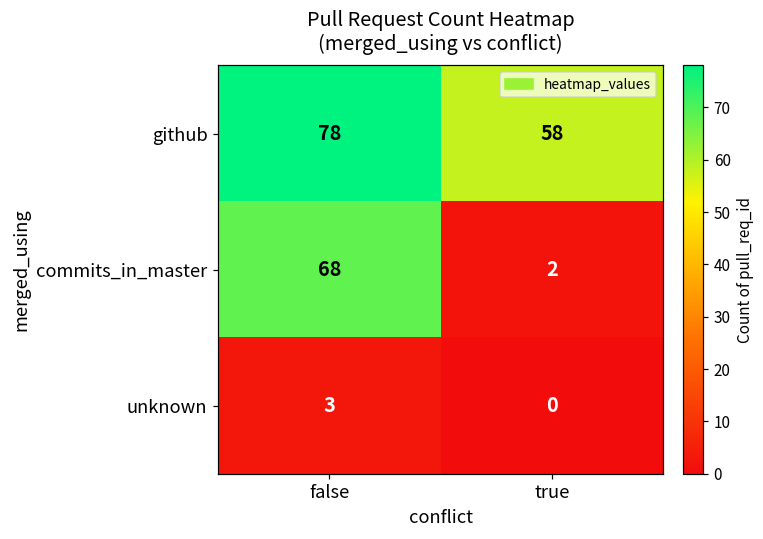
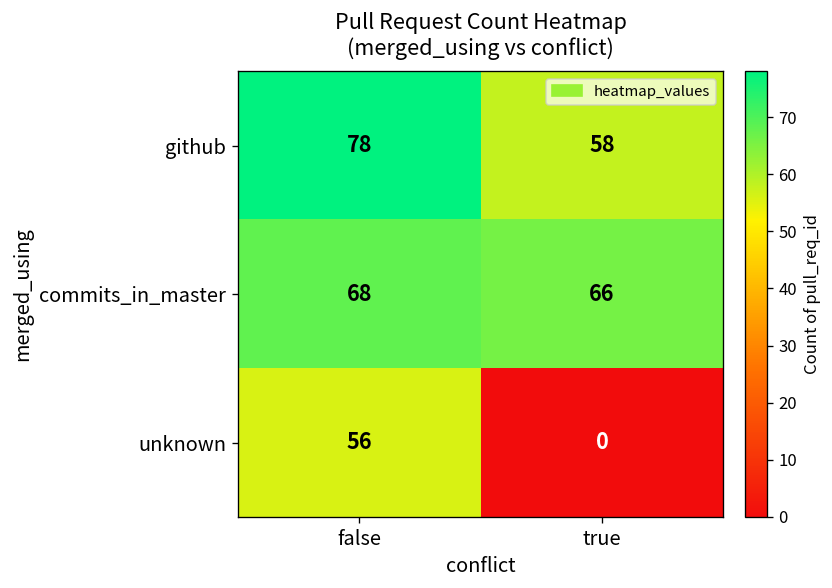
commits_in_master, true: 2 -> 66
unknown, false: 3 -> 56
